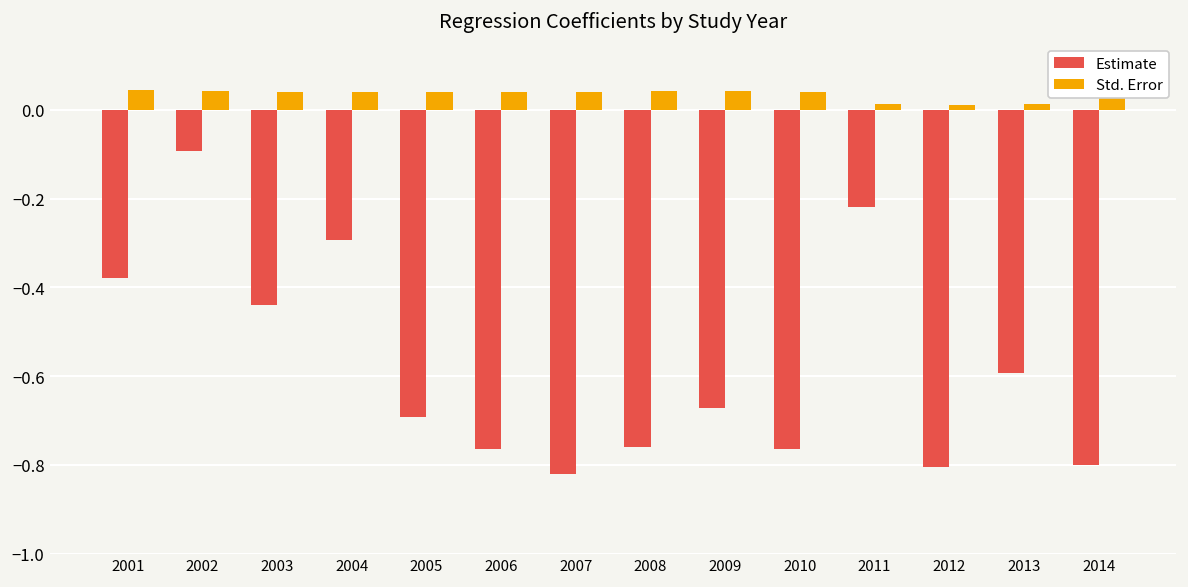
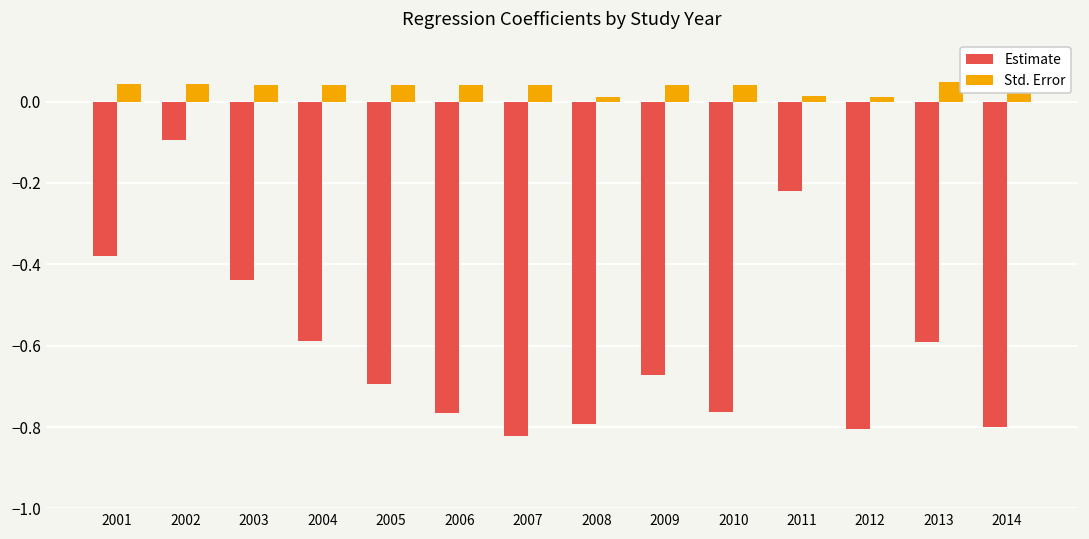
Estimate, 2004: -0.29 -> -0.59
Estimate, 2008: -0.76 -> -0.79
Std. Error, 2008: 0.04 -> 0.01
Std. Error, 2013: 0.01 -> 0.05
